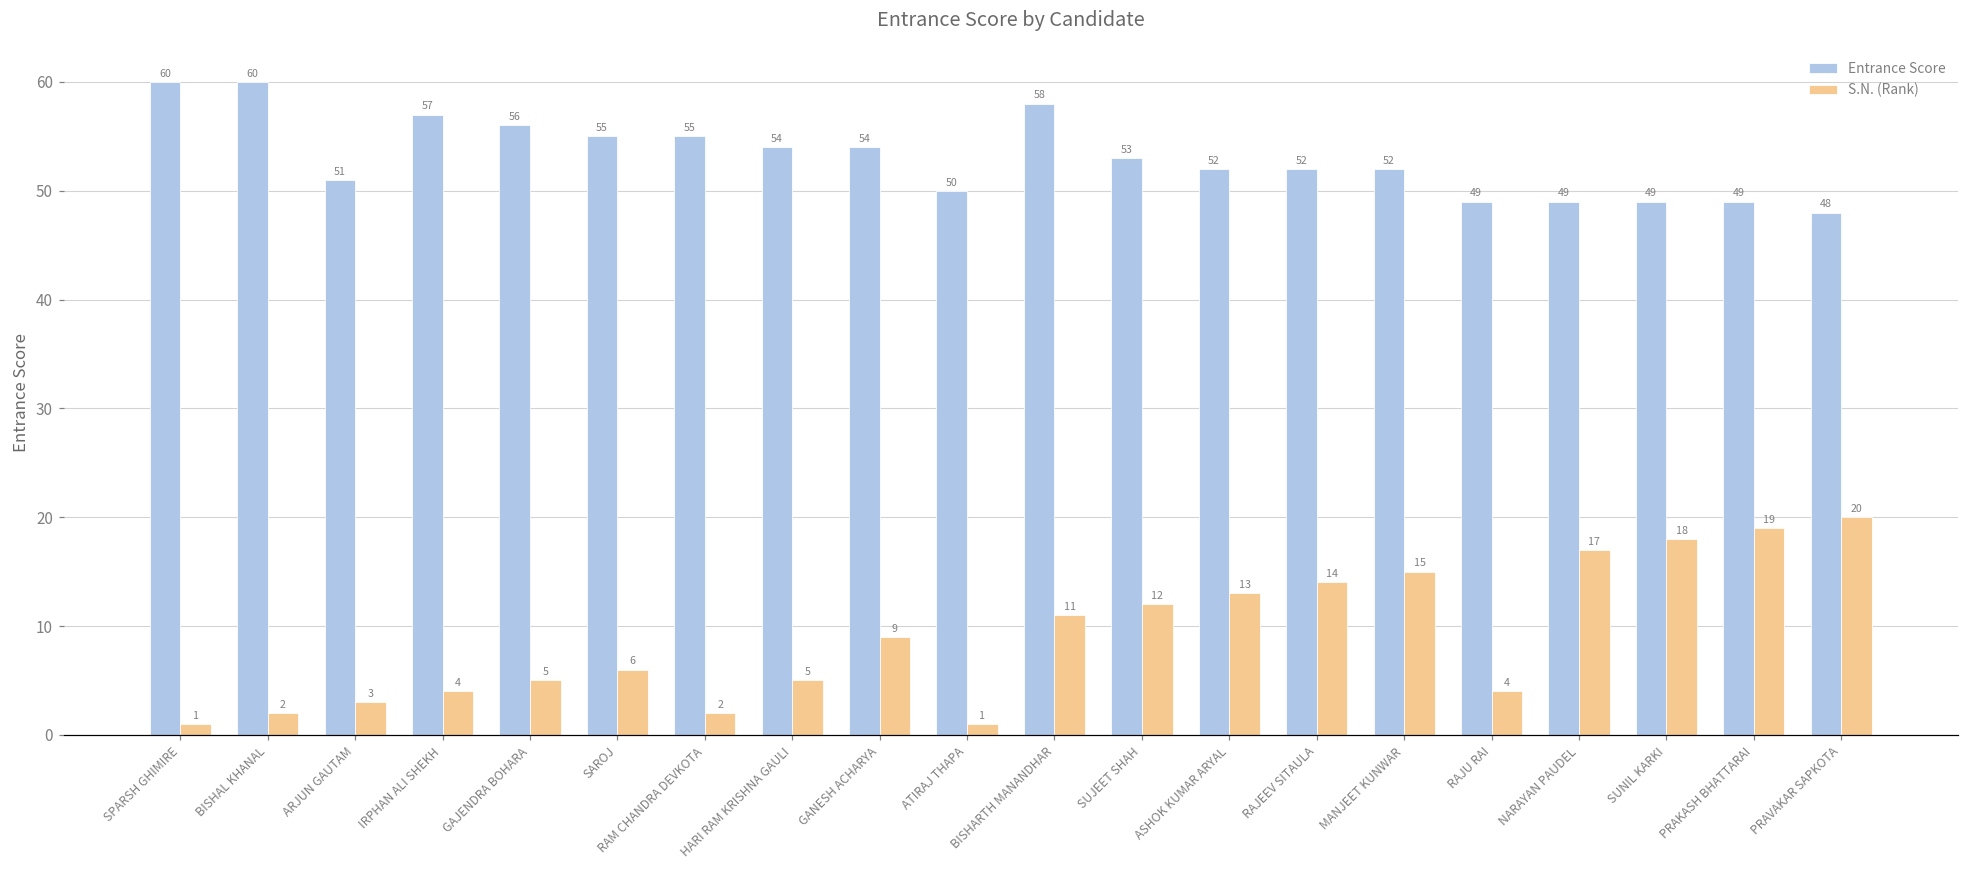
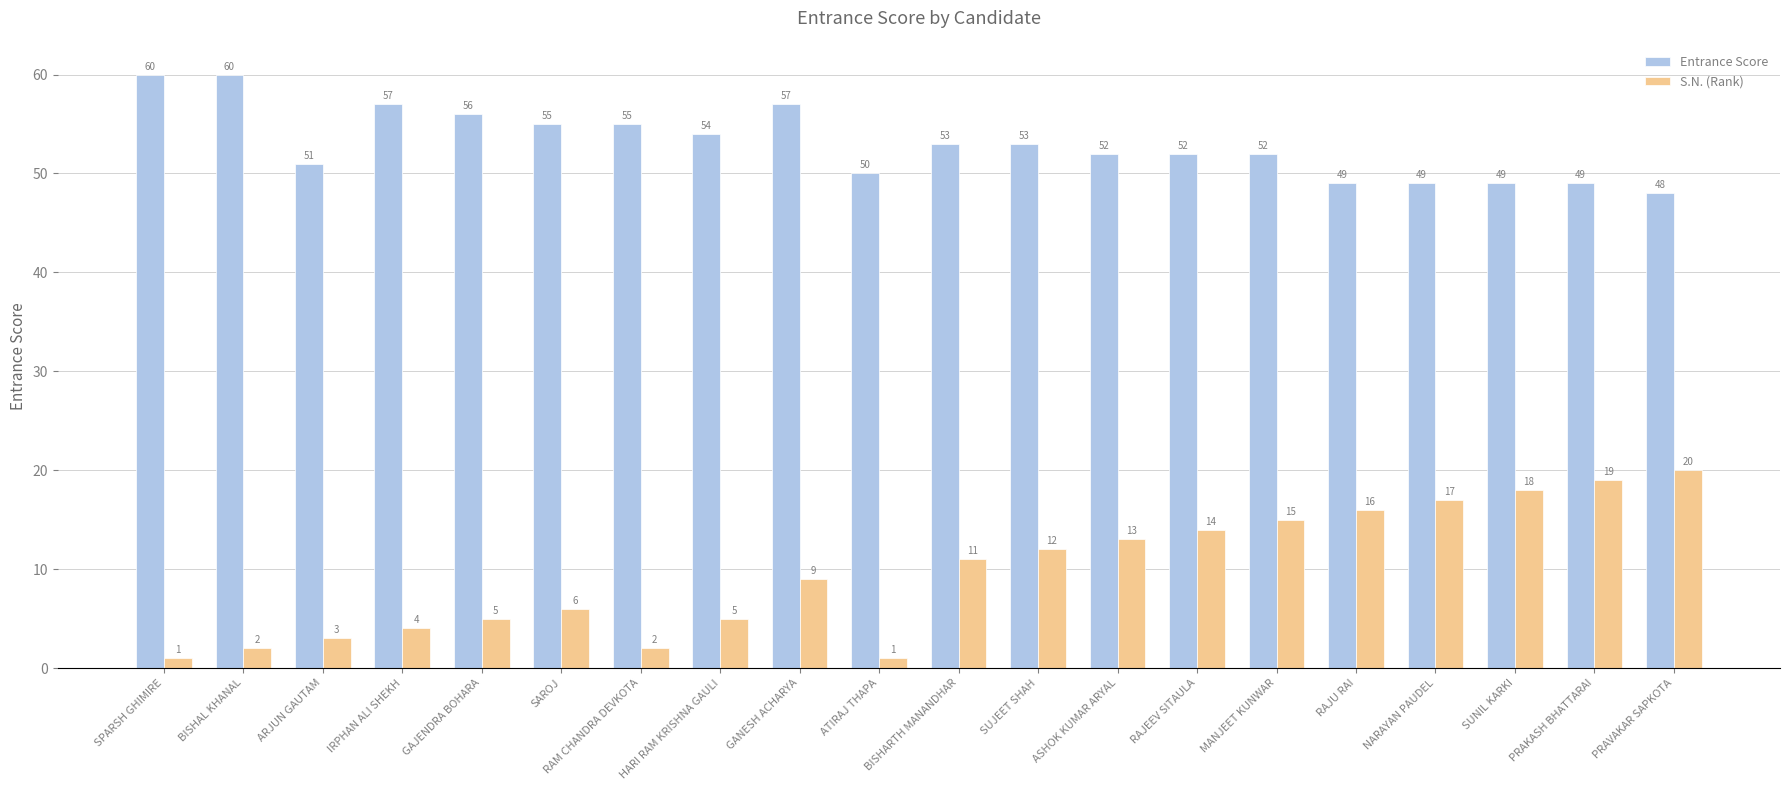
Entrance Score, GANESH ACHARYA: 54 -> 57
Entrance Score, BISHARTH MANANDHAR: 58 -> 53
S.N. (Rank), RAJU RAI: 4 -> 16
